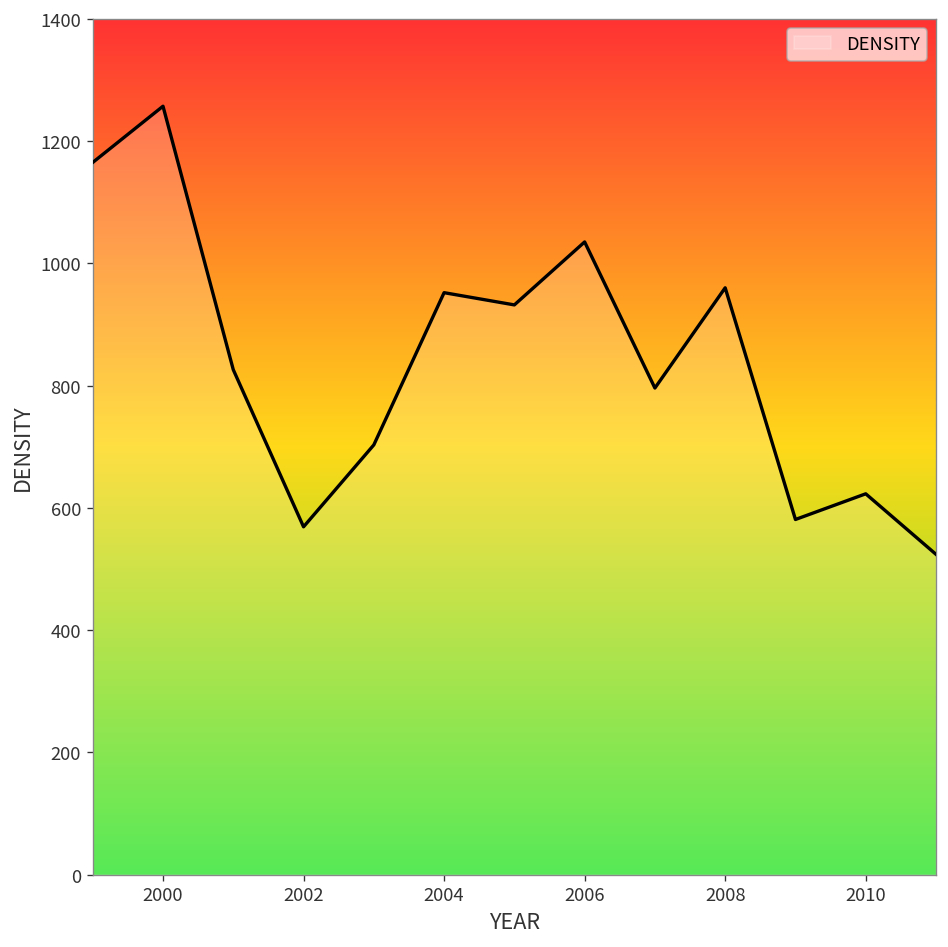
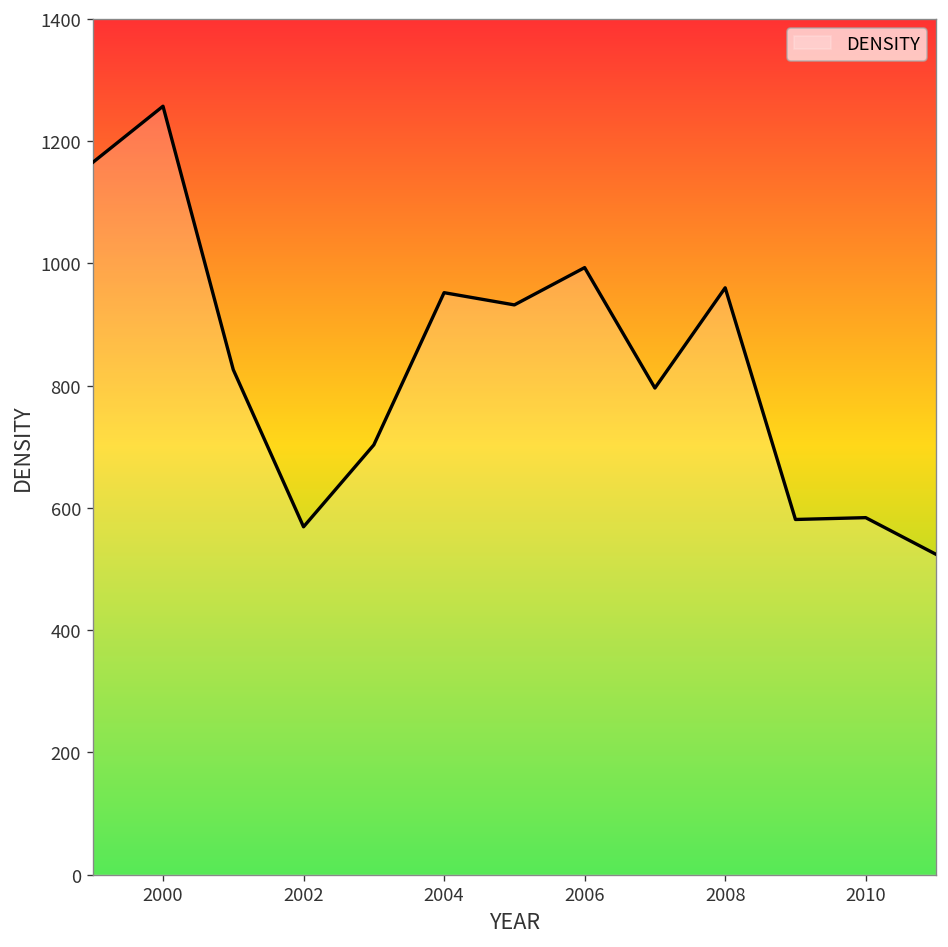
2006: 1040 -> 990
2010: 620 -> 580
